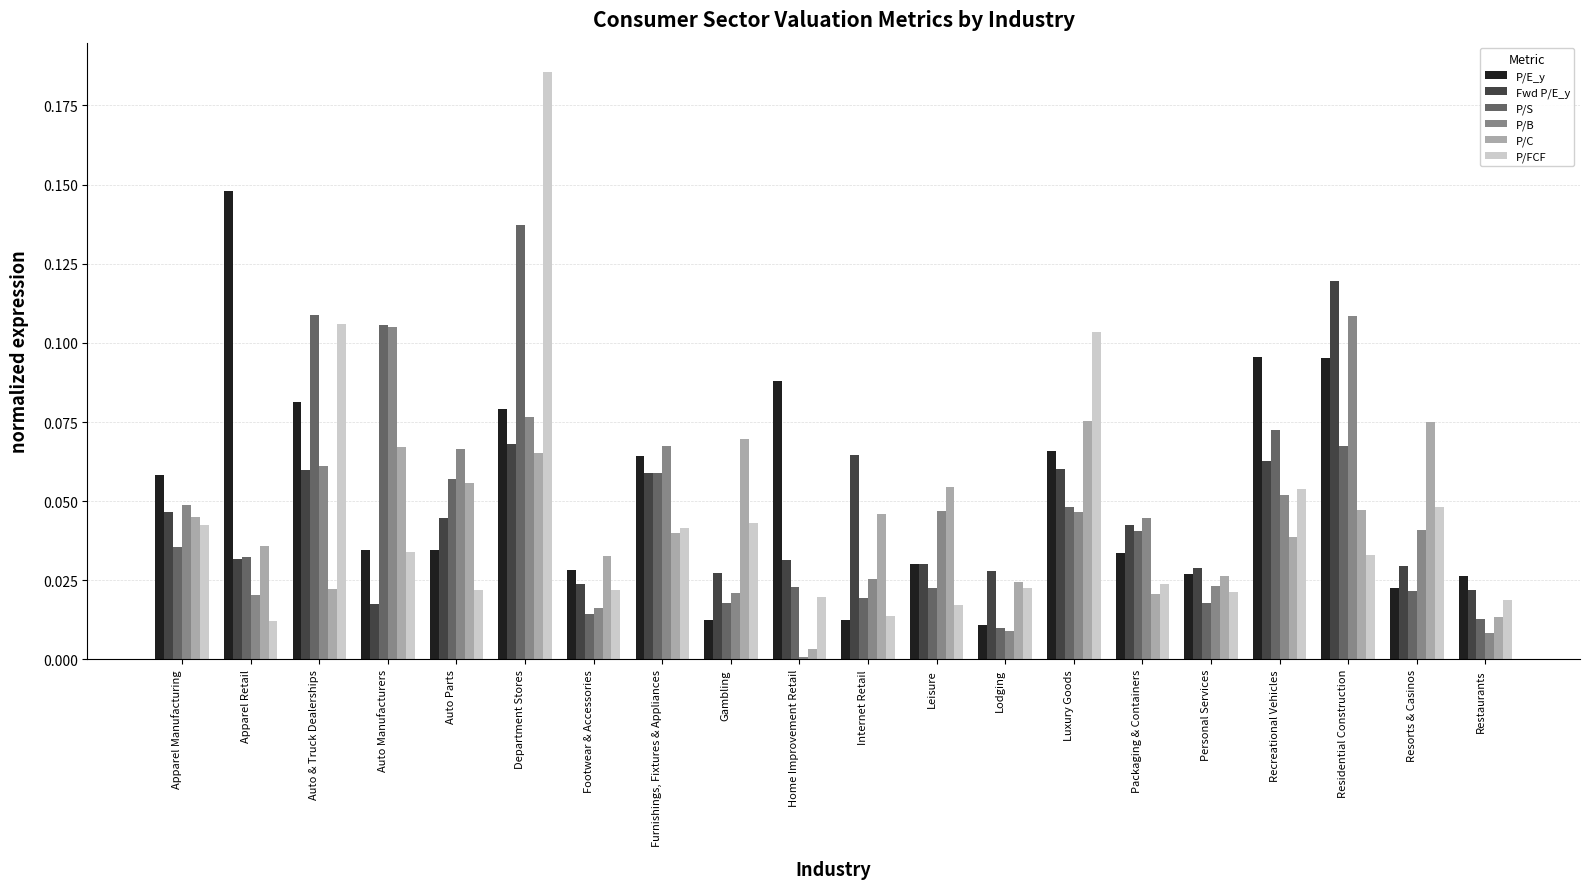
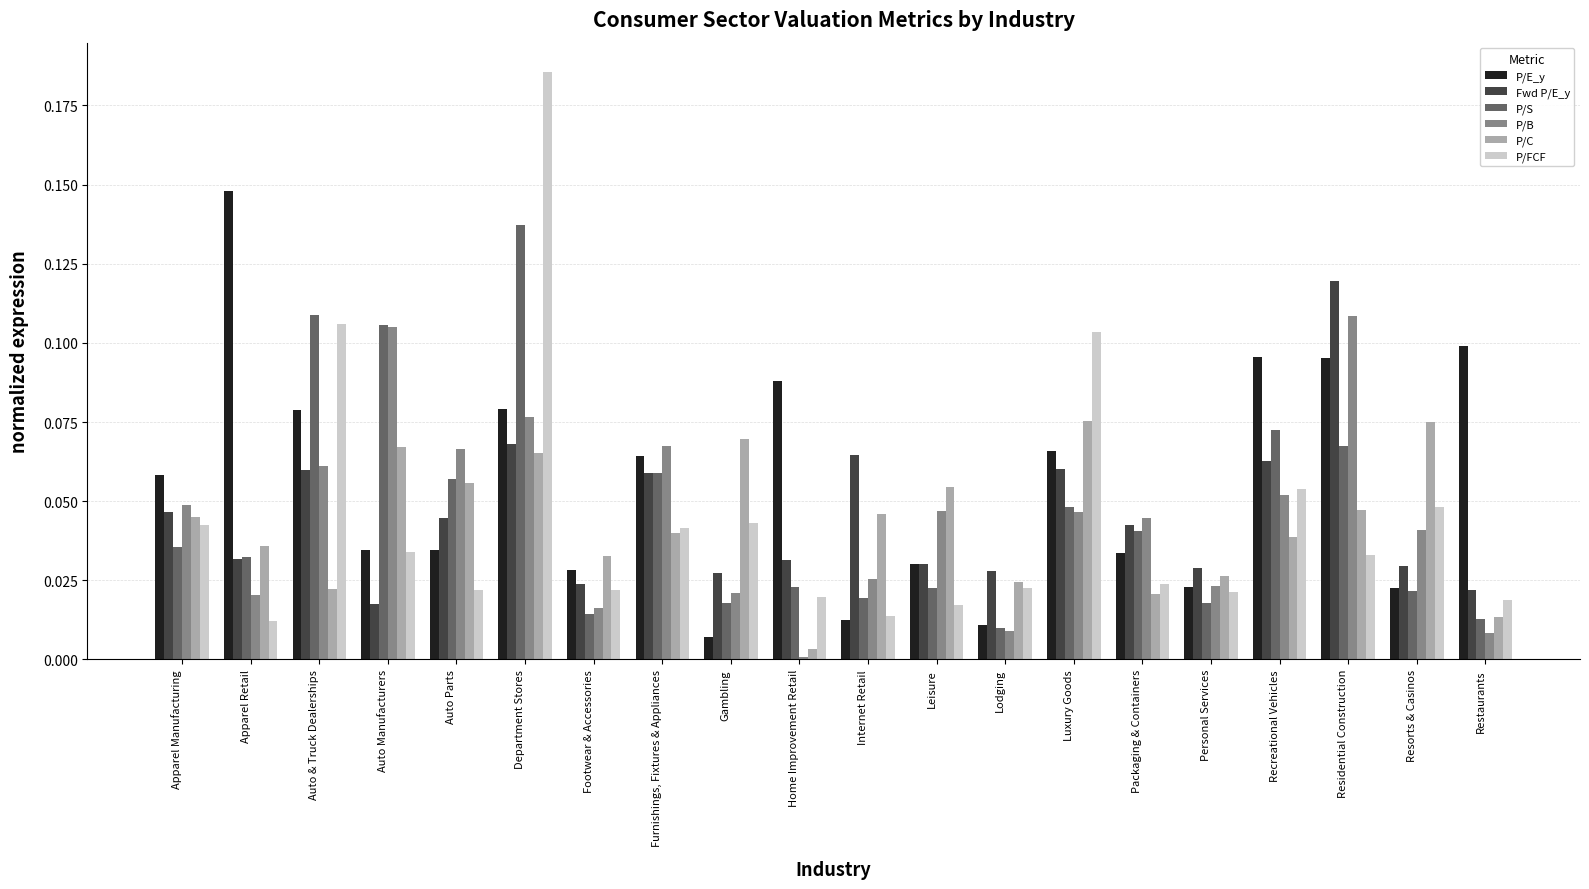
P/E_y, Auto & Truck Dealerships: 0.081 -> 0.079
P/E_y, Gambling: 0.012 -> 0.007
P/E_y, Personal Services: 0.027 -> 0.023
P/E_y, Restaurants: 0.026 -> 0.099
